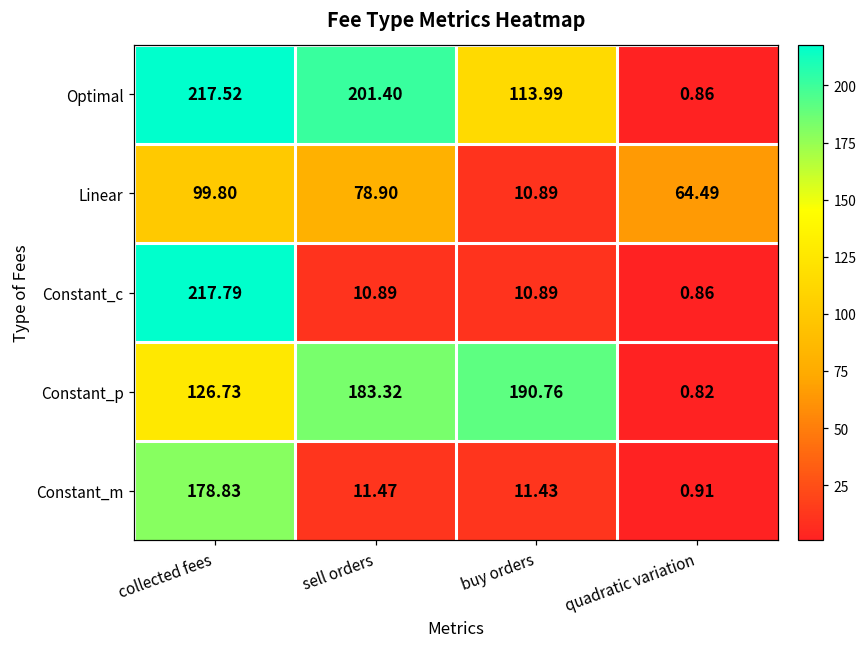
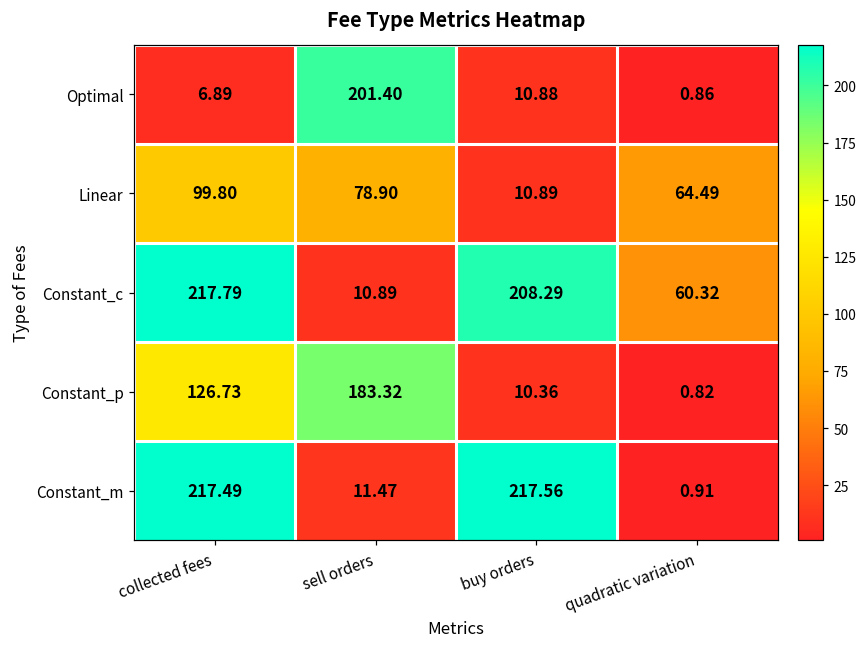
Optimal, collected fees: 217.52 -> 6.89
Optimal, buy orders: 113.99 -> 10.88
Constant_c, buy orders: 10.89 -> 208.29
Constant_c, quadratic variation: 0.86 -> 60.32
Constant_p, buy orders: 190.76 -> 10.36
Constant_m, collected fees: 178.83 -> 217.49
Constant_m, buy orders: 11.43 -> 217.56
